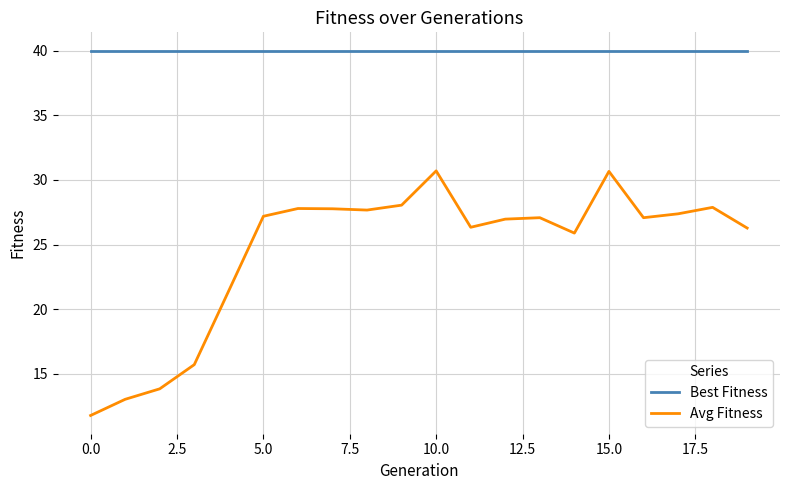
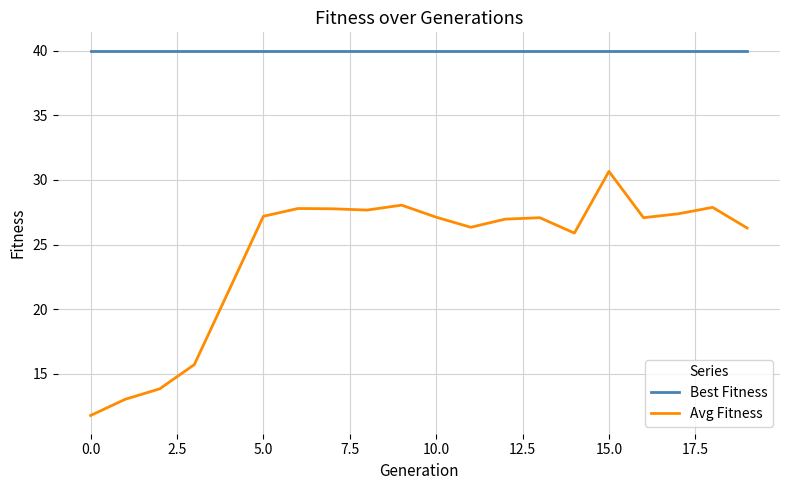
Avg Fitness, 10.0: 30.7 -> 27.1
